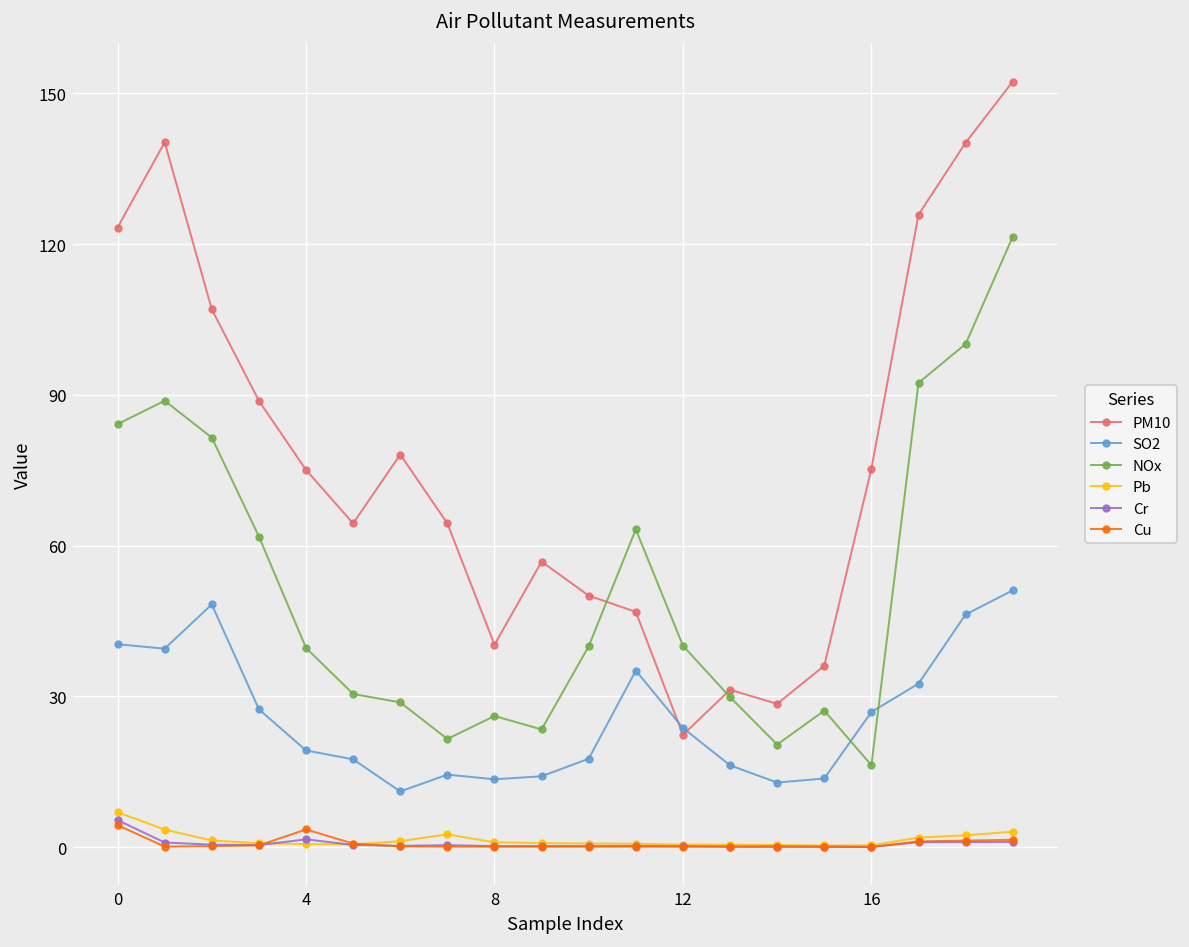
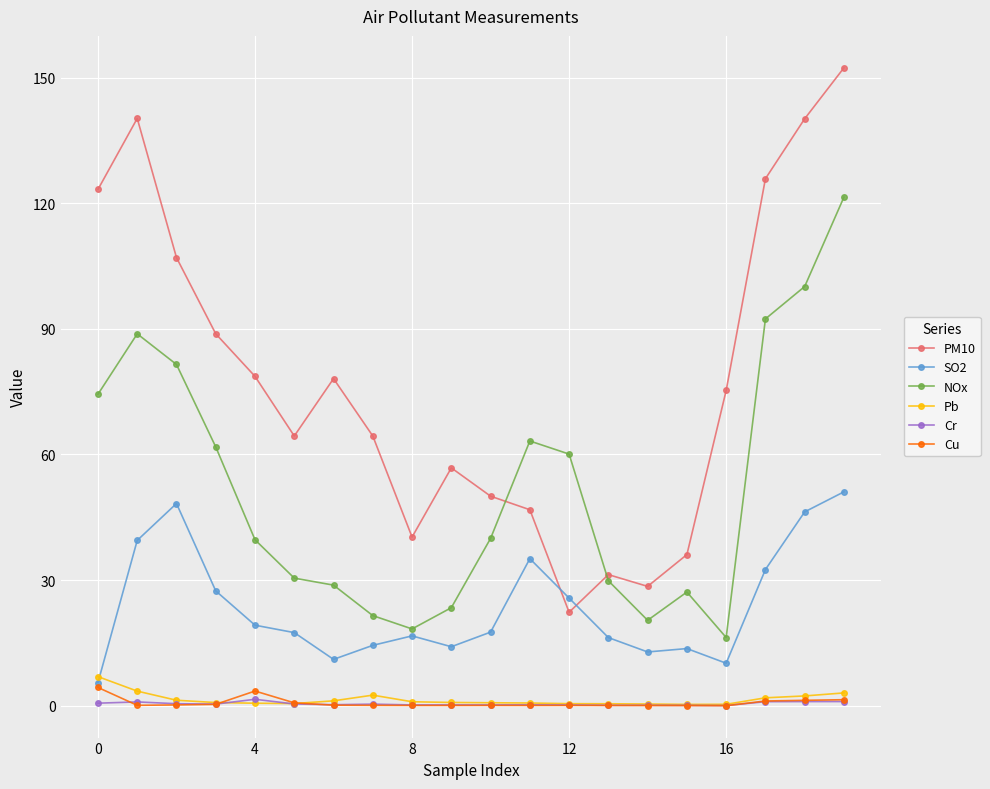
SO2, 0: 40 -> 6
NOx, 0: 84 -> 74
Cr, 0: 5 -> 1
PM10, 4: 75 -> 79
SO2, 8: 13 -> 17
NOx, 8: 26 -> 18
SO2, 12: 24 -> 26
NOx, 12: 40 -> 60
SO2, 16: 27 -> 10
